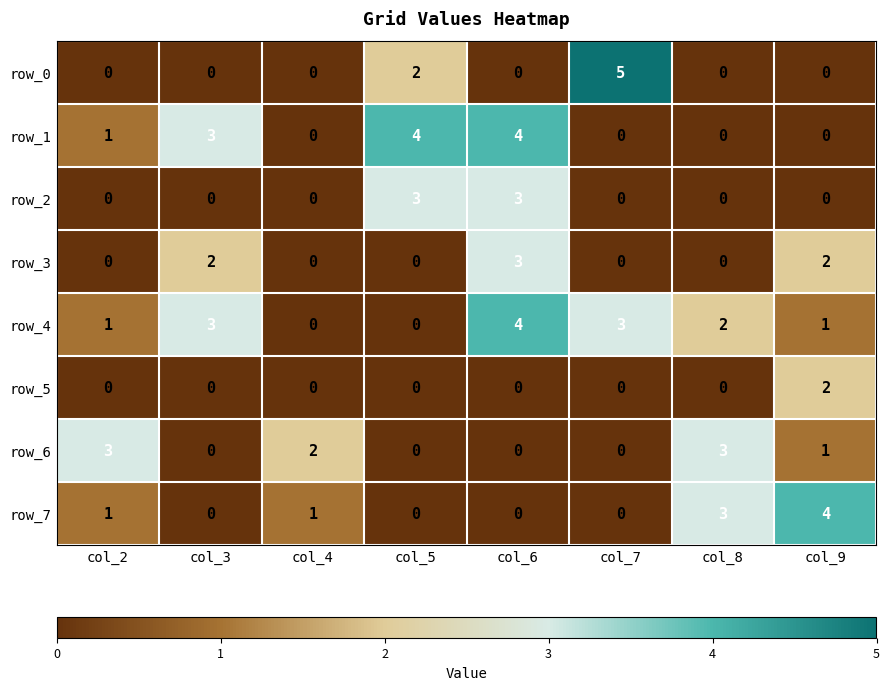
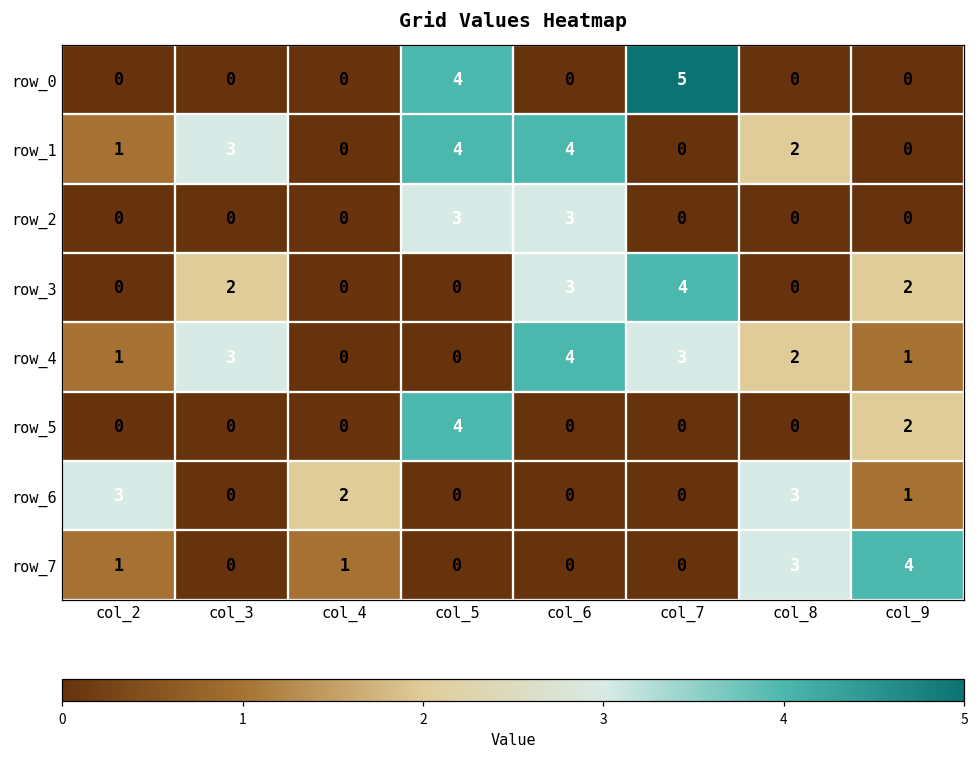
row_0, col_5: 2 -> 4
row_1, col_8: 0 -> 2
row_3, col_7: 0 -> 4
row_5, col_5: 0 -> 4
